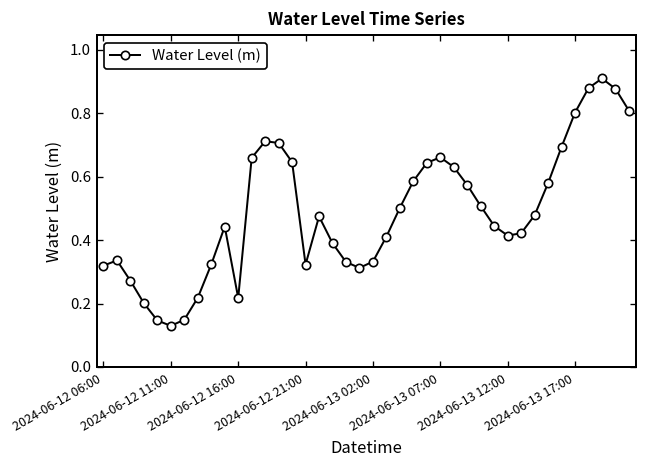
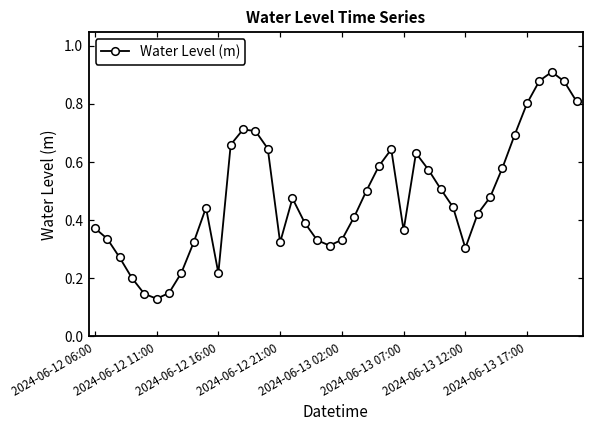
2024-06-12 06:00: 0.32 -> 0.37
2024-06-13 07:00: 0.66 -> 0.36
2024-06-13 12:00: 0.41 -> 0.30
